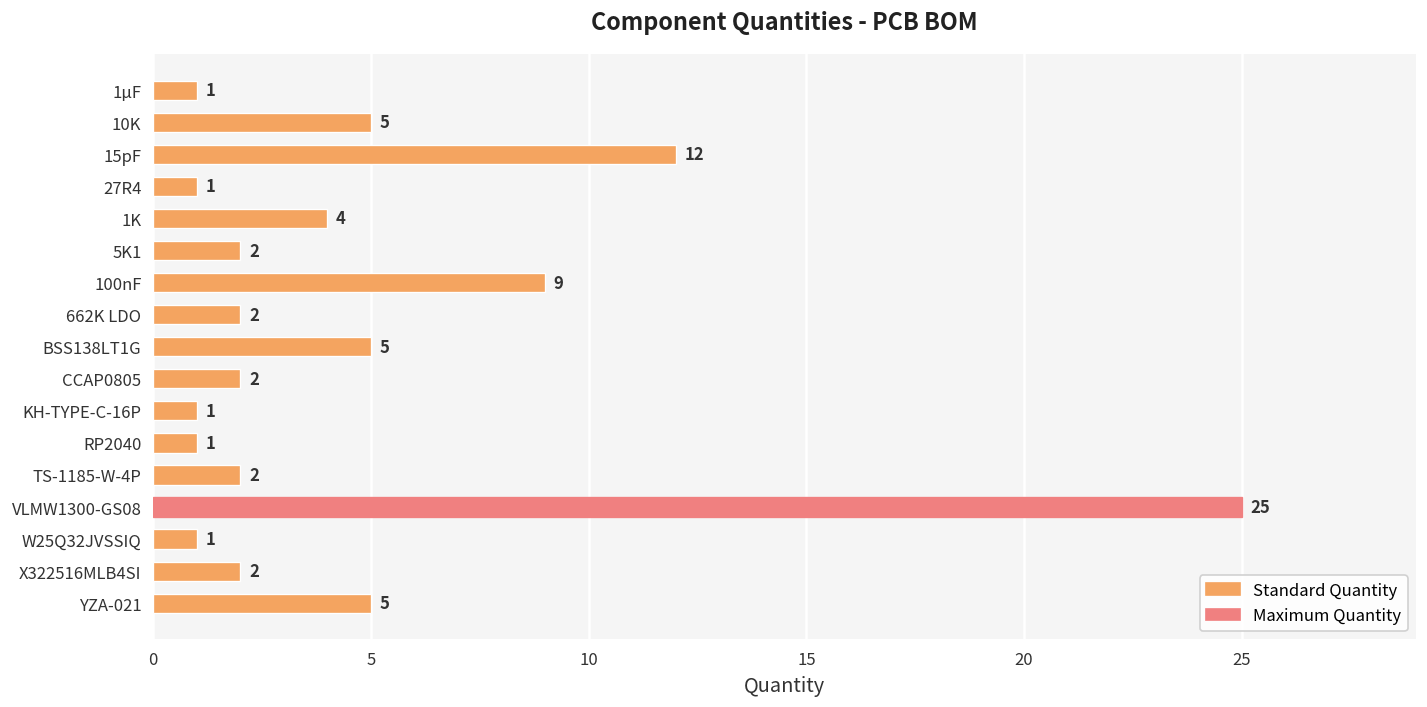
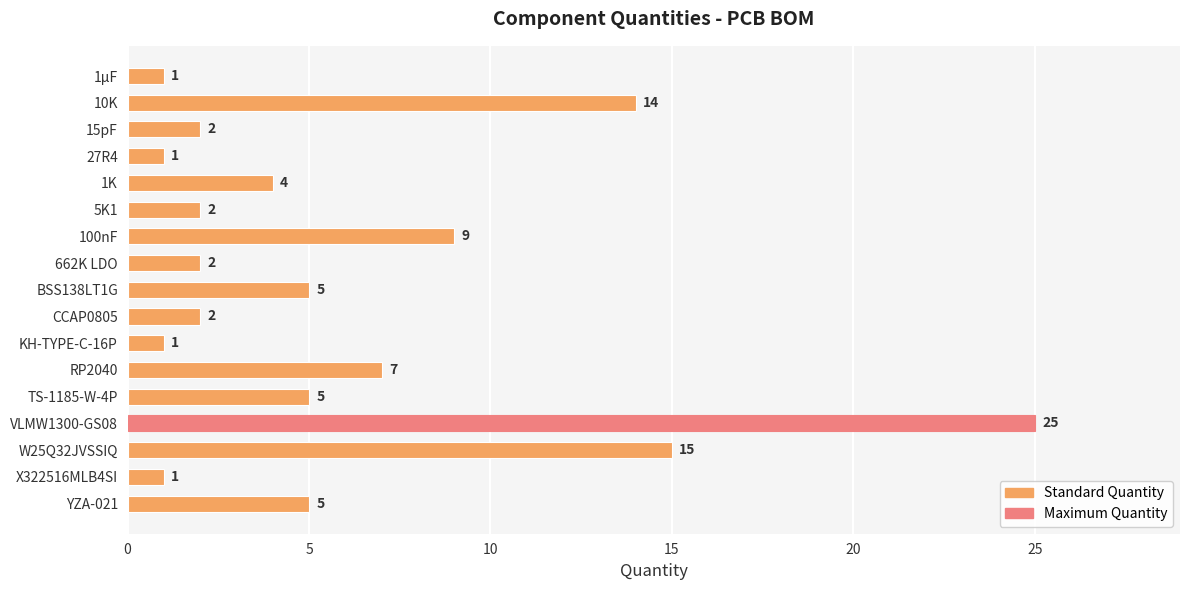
10K: 5 -> 14
15pF: 12 -> 2
RP2040: 1 -> 7
TS-1185-W-4P: 2 -> 5
W25Q32JVSSIQ: 1 -> 15
X322516MLB4SI: 2 -> 1
